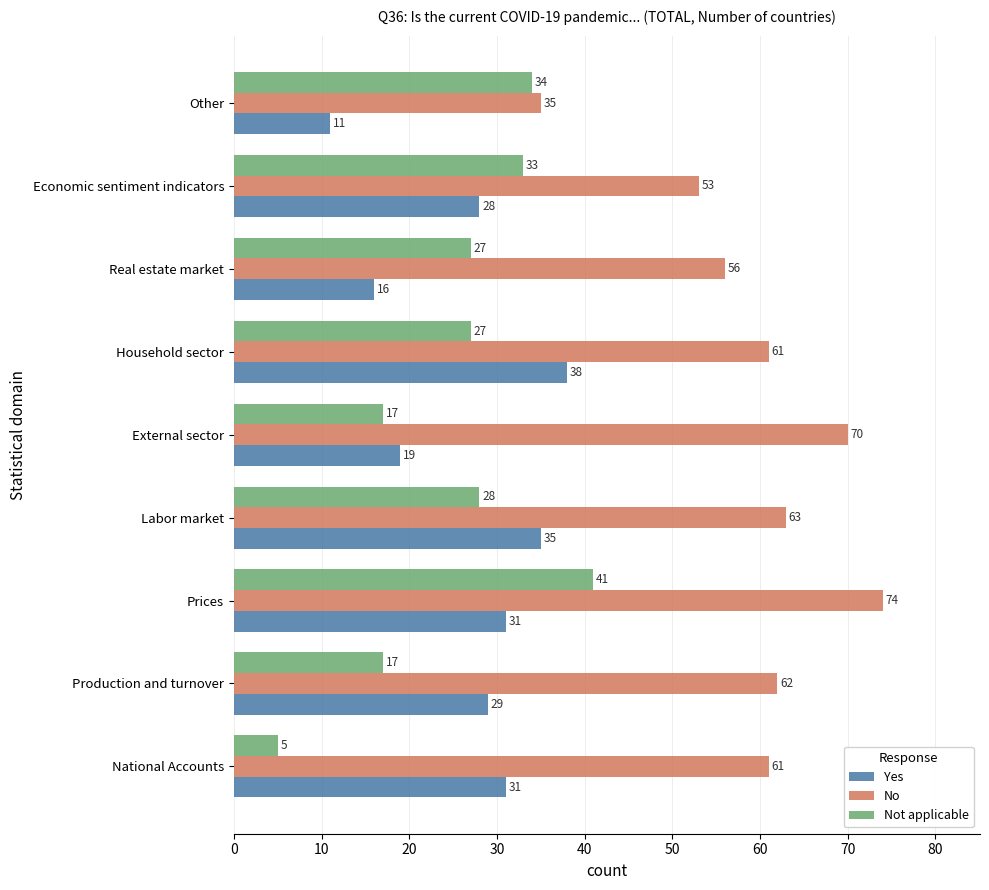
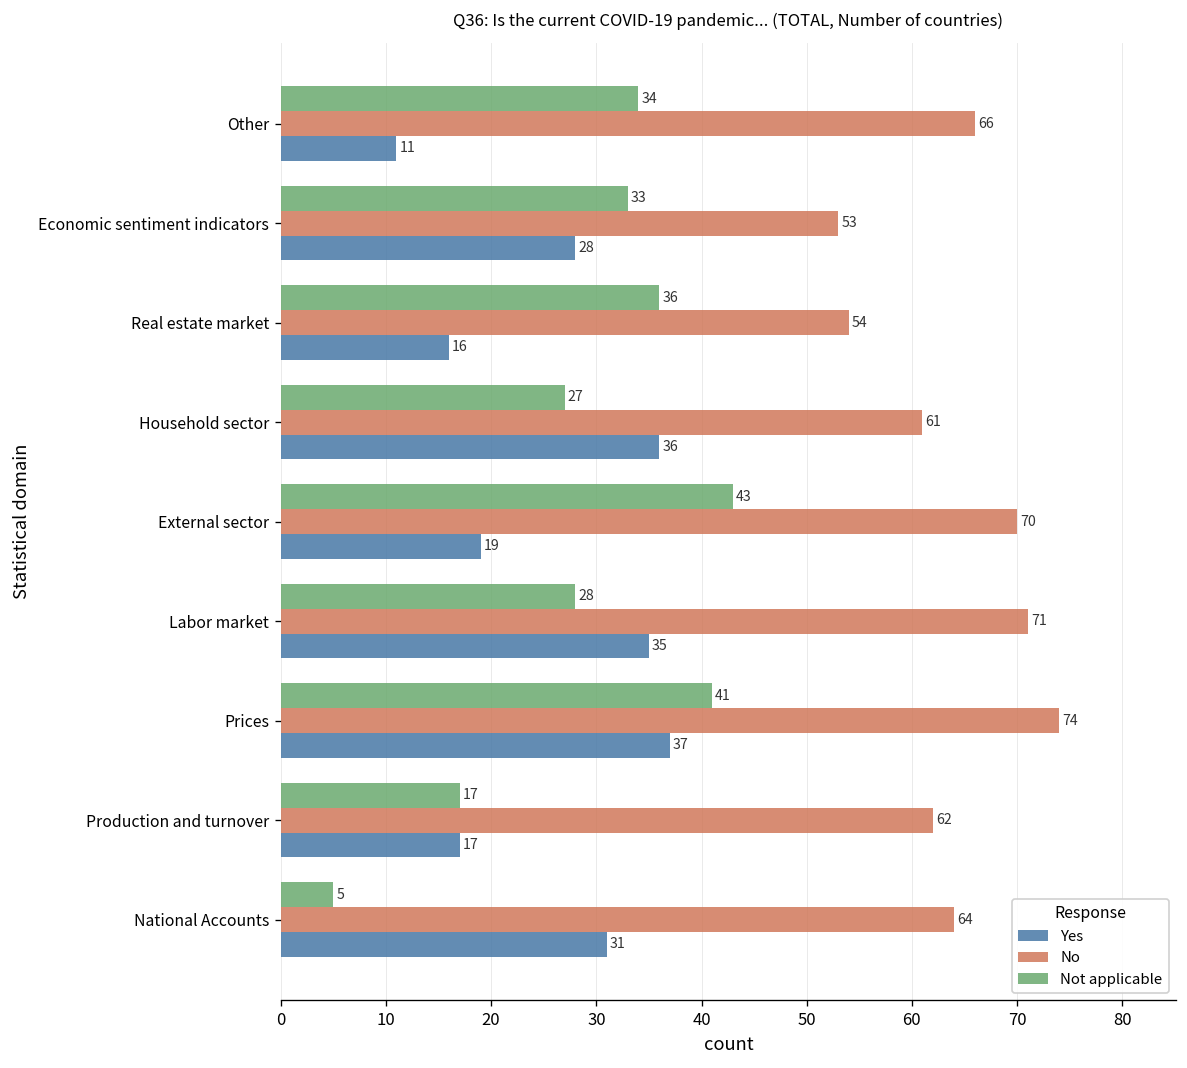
No, Other: 35 -> 66
Not applicable, Real estate market: 27 -> 36
No, Real estate market: 56 -> 54
Yes, Household sector: 38 -> 36
Not applicable, External sector: 17 -> 43
No, Labor market: 63 -> 71
Yes, Prices: 31 -> 37
Yes, Production and turnover: 29 -> 17
No, National Accounts: 61 -> 64
